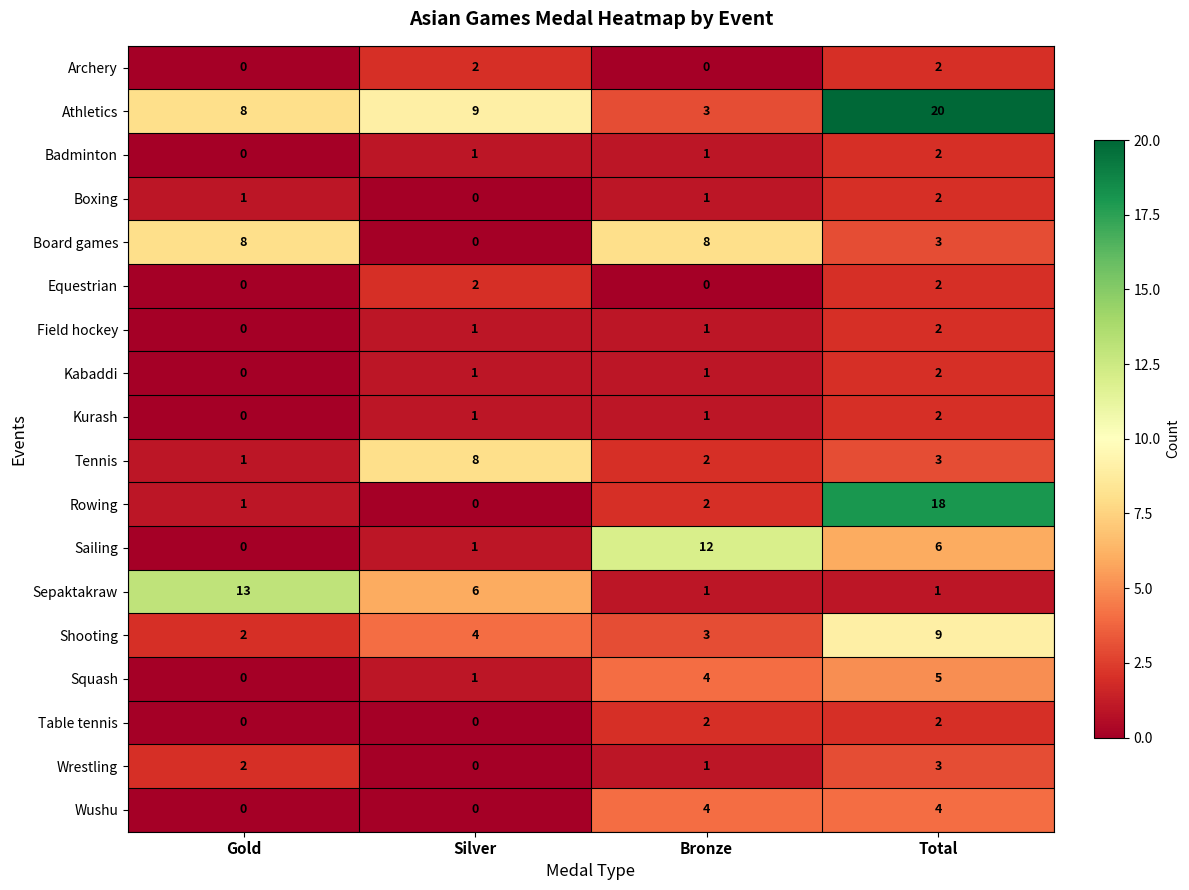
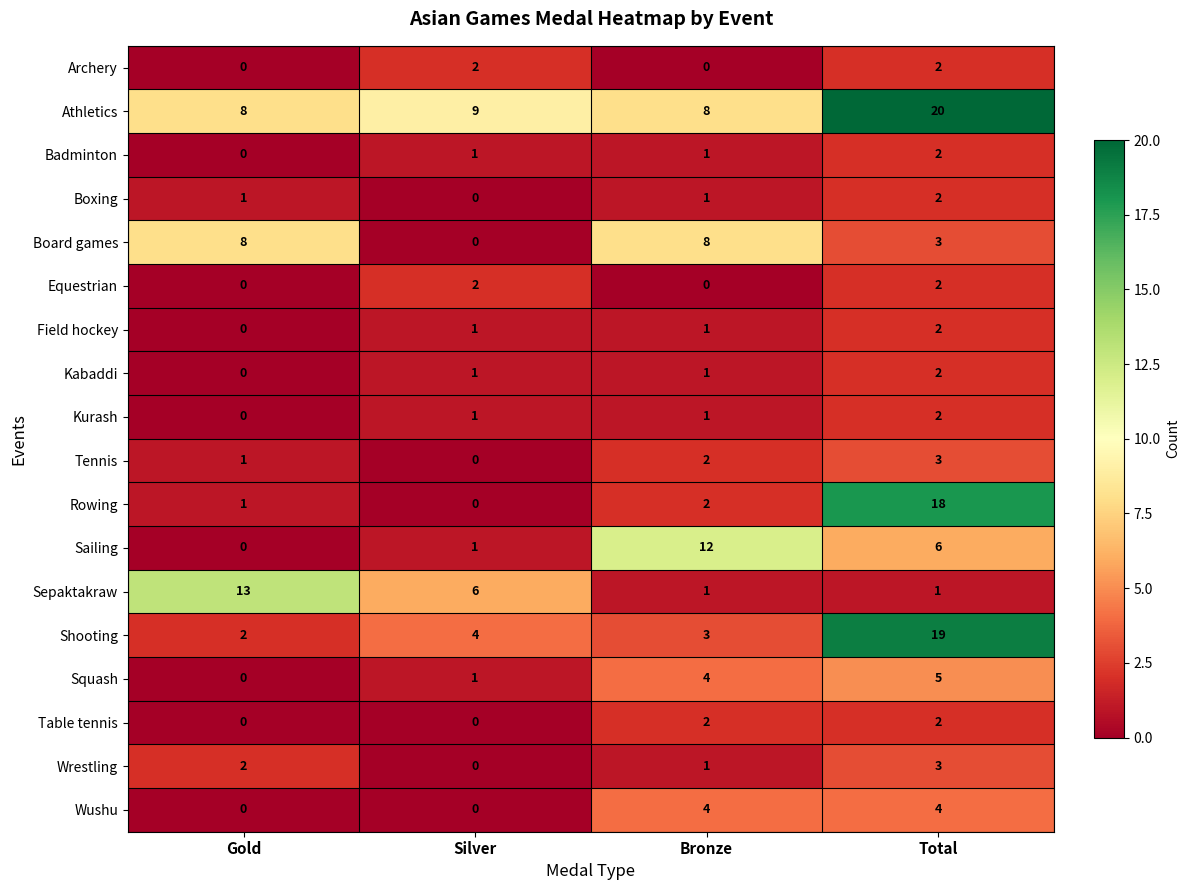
Athletics, Bronze: 3 -> 8
Tennis, Silver: 8 -> 0
Shooting, Total: 9 -> 19
